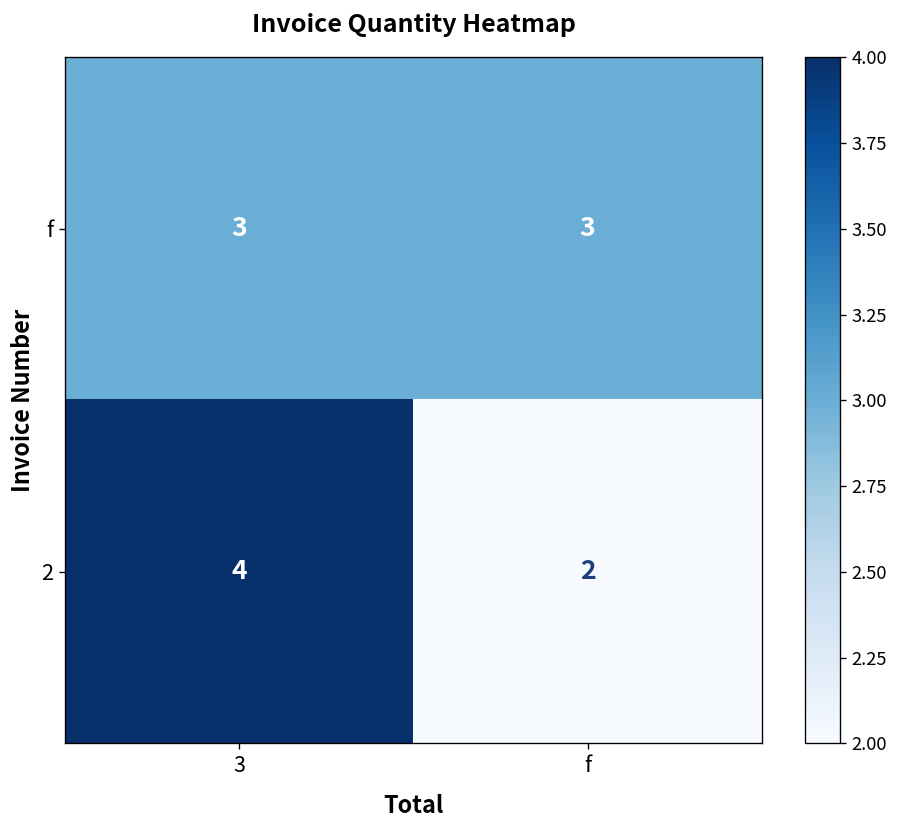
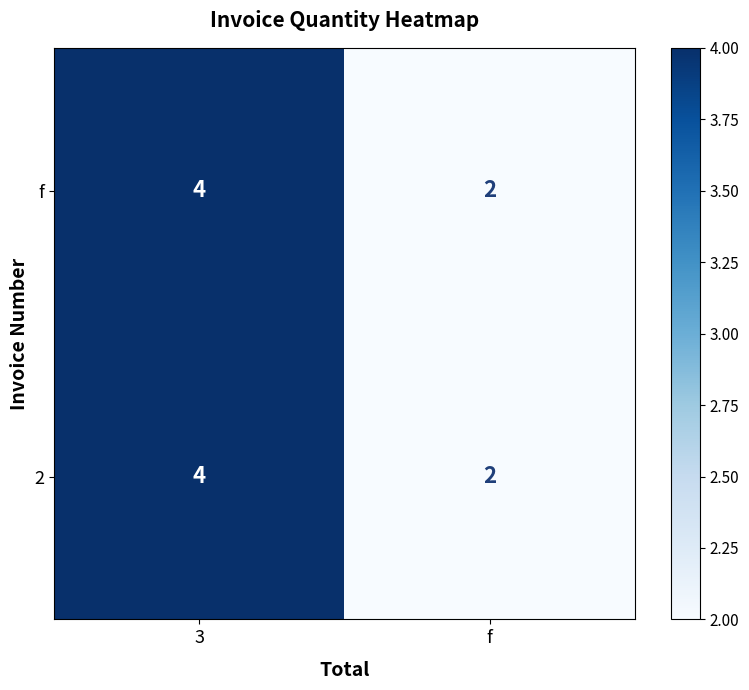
f, 3: 3 -> 4
f, f: 3 -> 2
